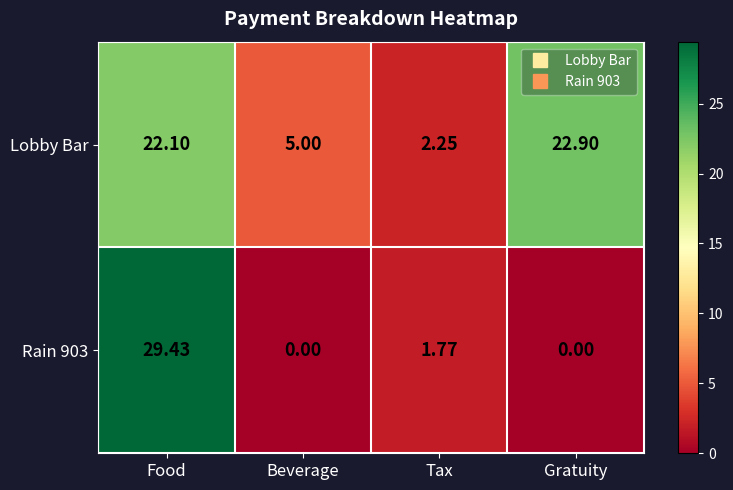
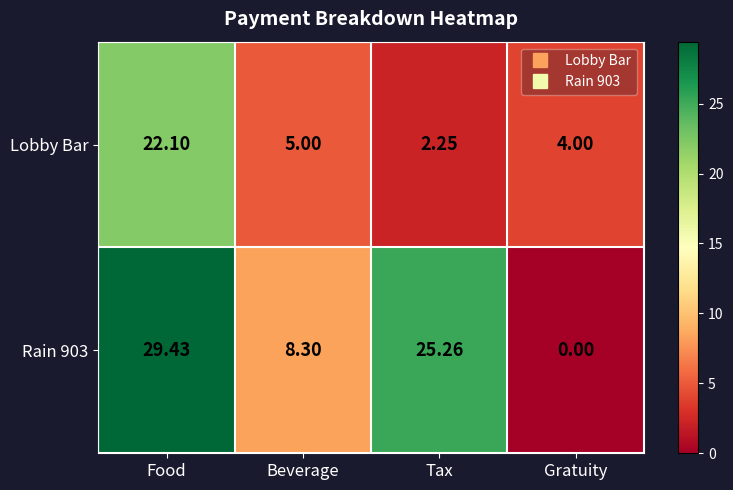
Lobby Bar, Gratuity: 22.90 -> 4.00
Rain 903, Beverage: 0.00 -> 8.30
Rain 903, Tax: 1.77 -> 25.26
